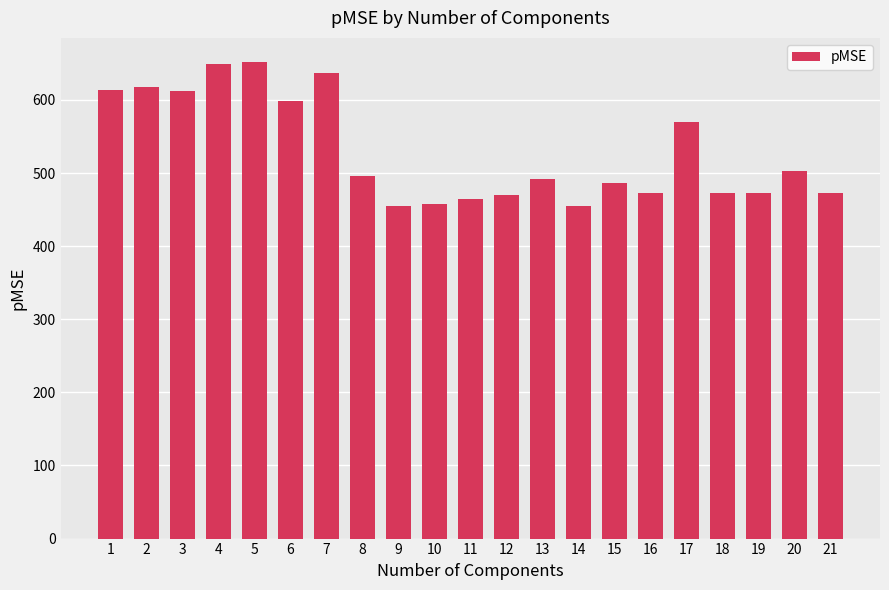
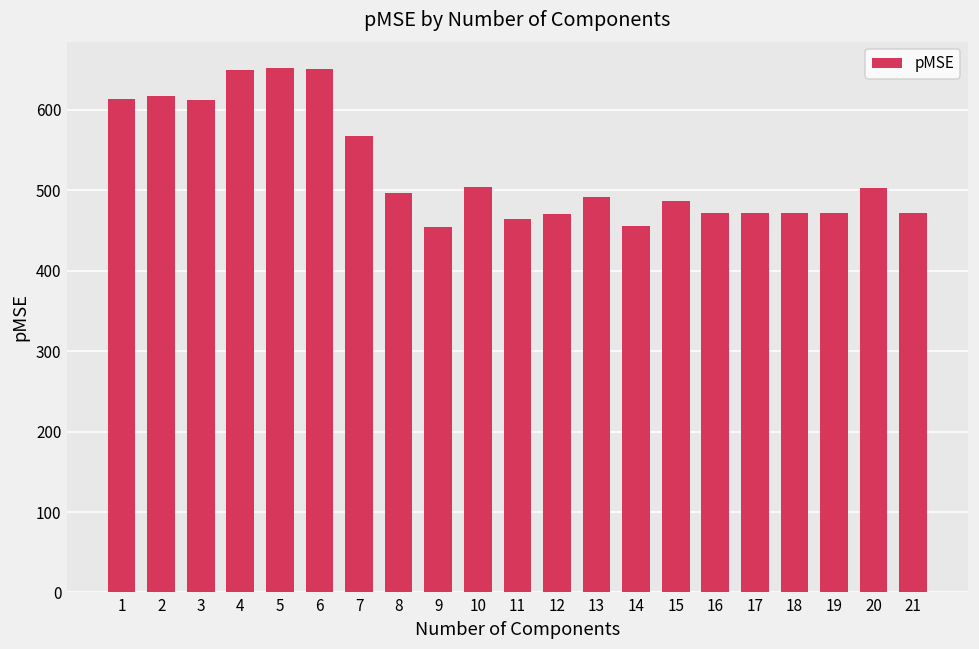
6: 600 -> 650
7: 640 -> 570
10: 460 -> 500
17: 570 -> 470
